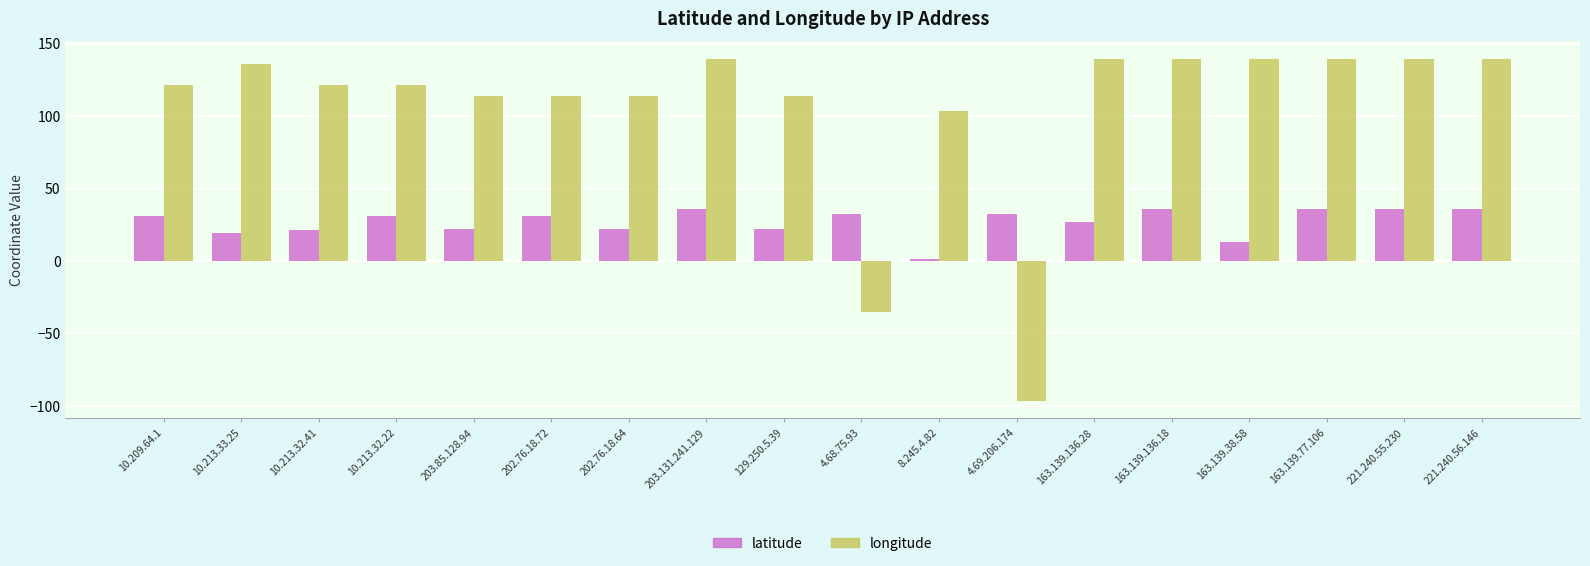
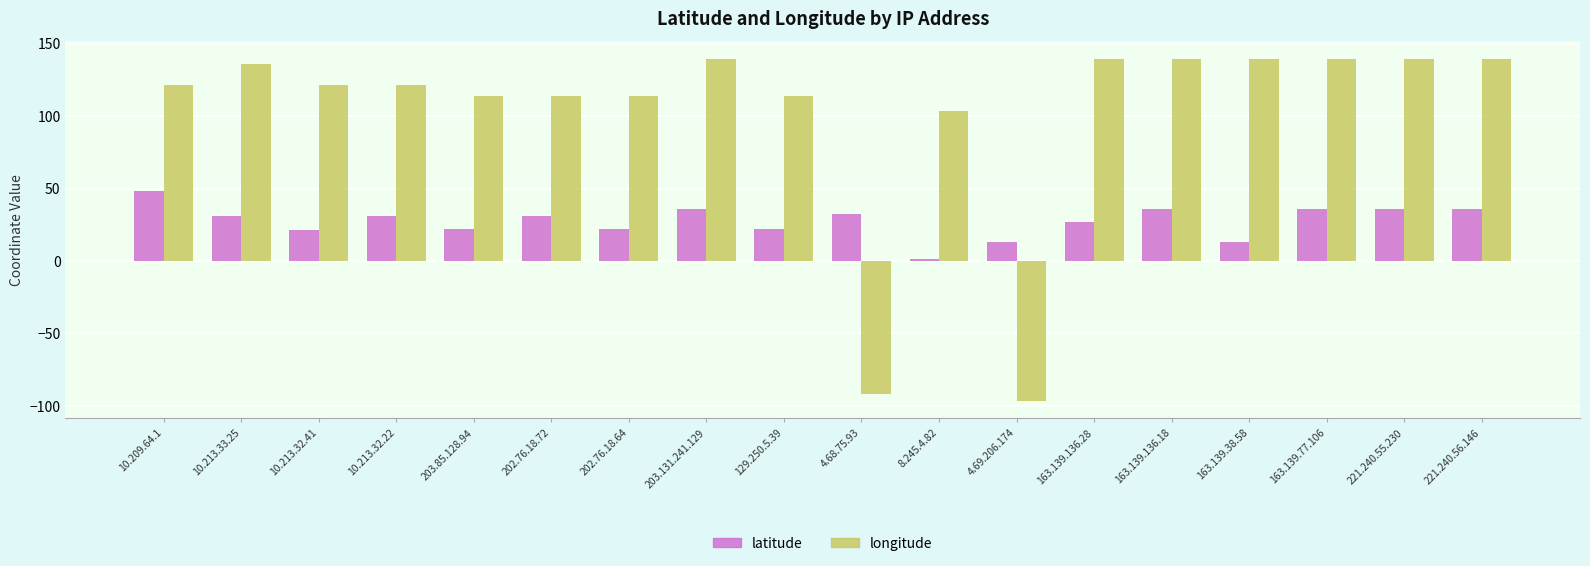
latitude, 10.209.64.1: 31 -> 48
latitude, 10.213.33.25: 19 -> 31
longitude, 4.68.75.93: -35 -> -92
latitude, 4.69.206.174: 33 -> 13
